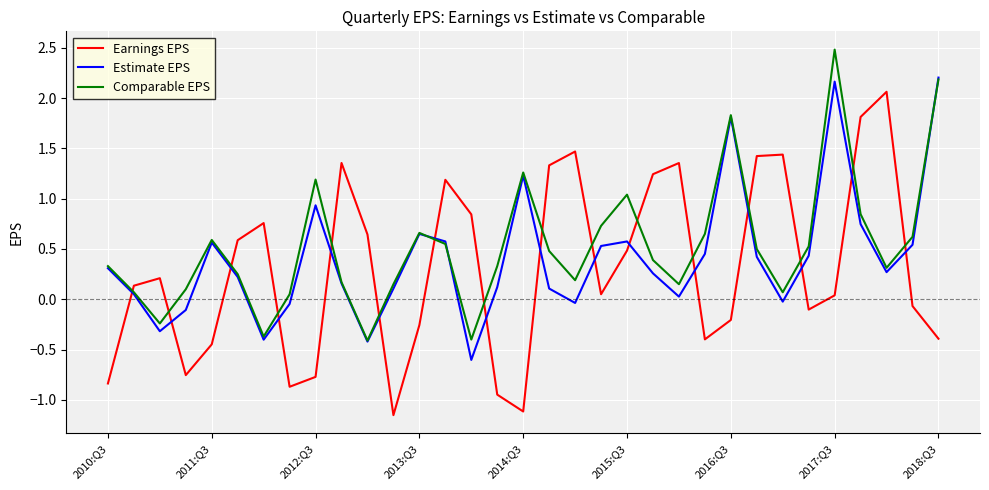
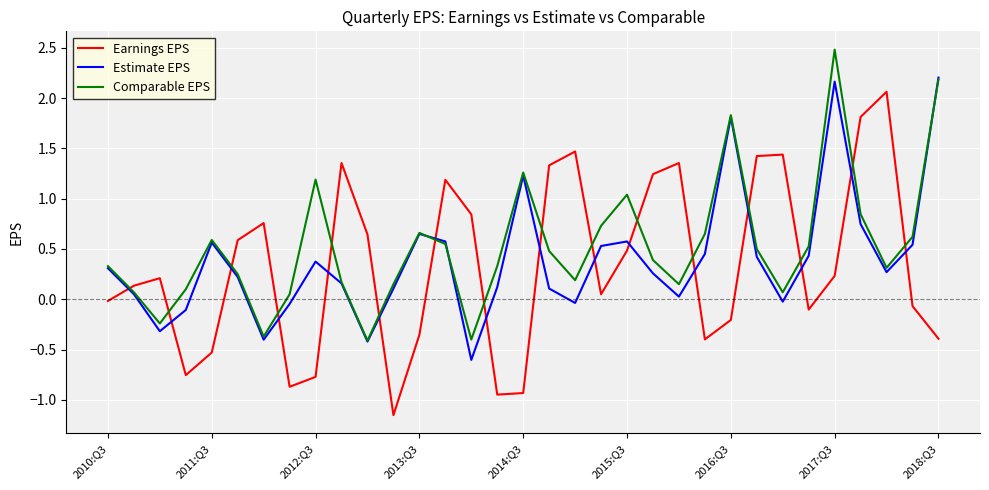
Earnings EPS, 2010:Q3: -0.84 -> -0.02
Earnings EPS, 2011:Q3: -0.45 -> -0.53
Estimate EPS, 2012:Q3: 0.93 -> 0.38
Earnings EPS, 2013:Q3: -0.26 -> -0.35
Earnings EPS, 2014:Q3: -1.11 -> -0.93
Earnings EPS, 2017:Q3: 0.04 -> 0.23
